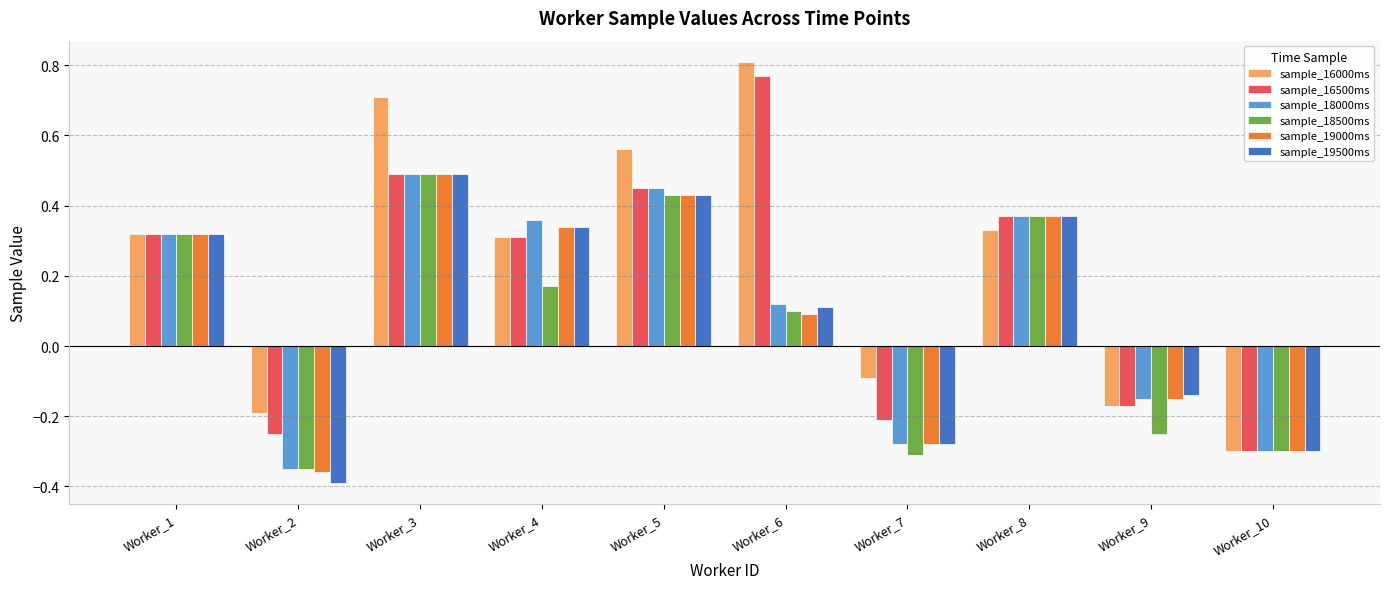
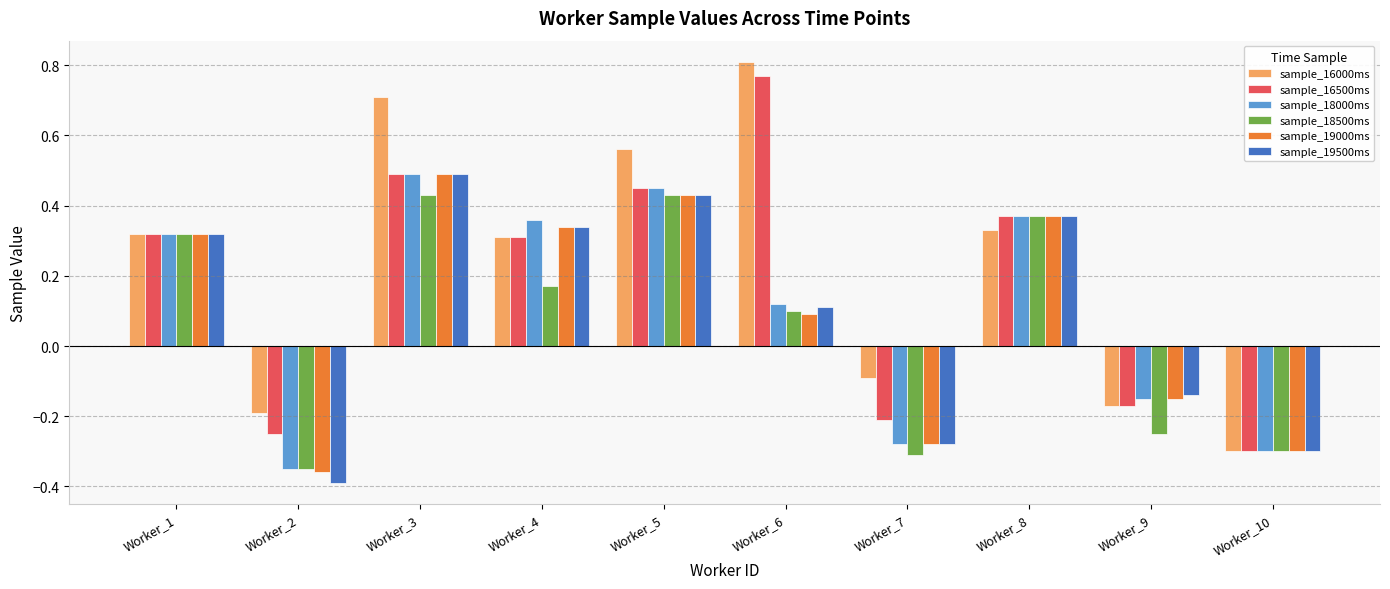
sample_18500ms, Worker_3: 0.49 -> 0.43
